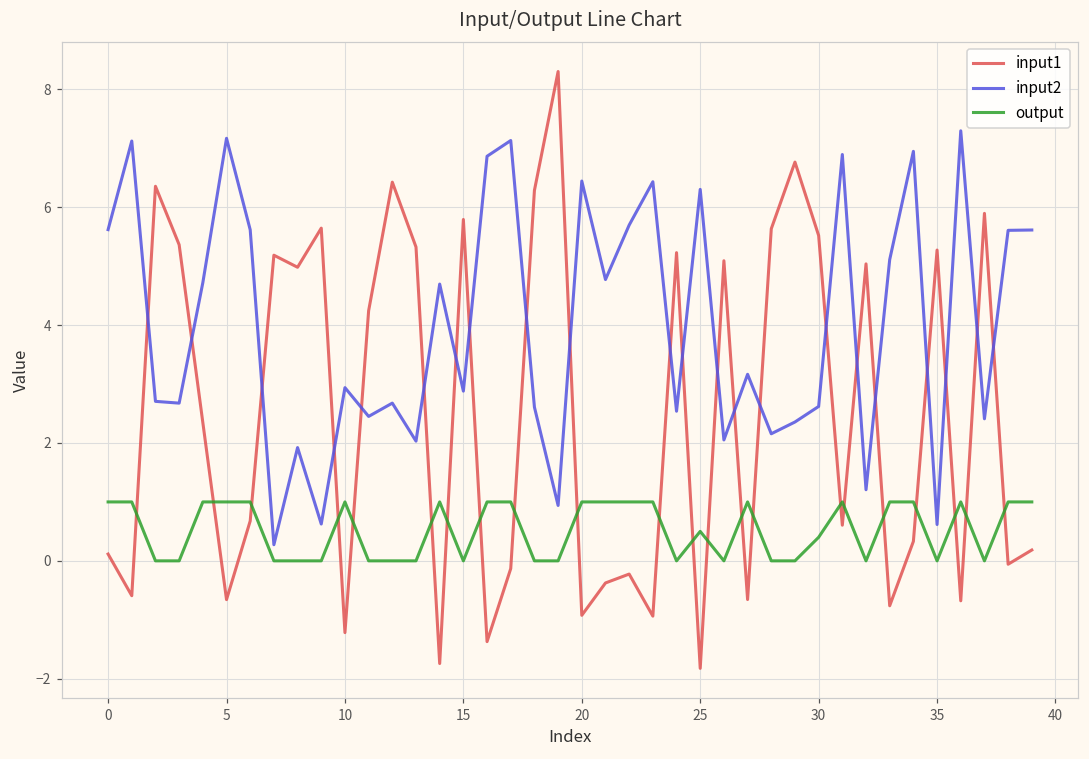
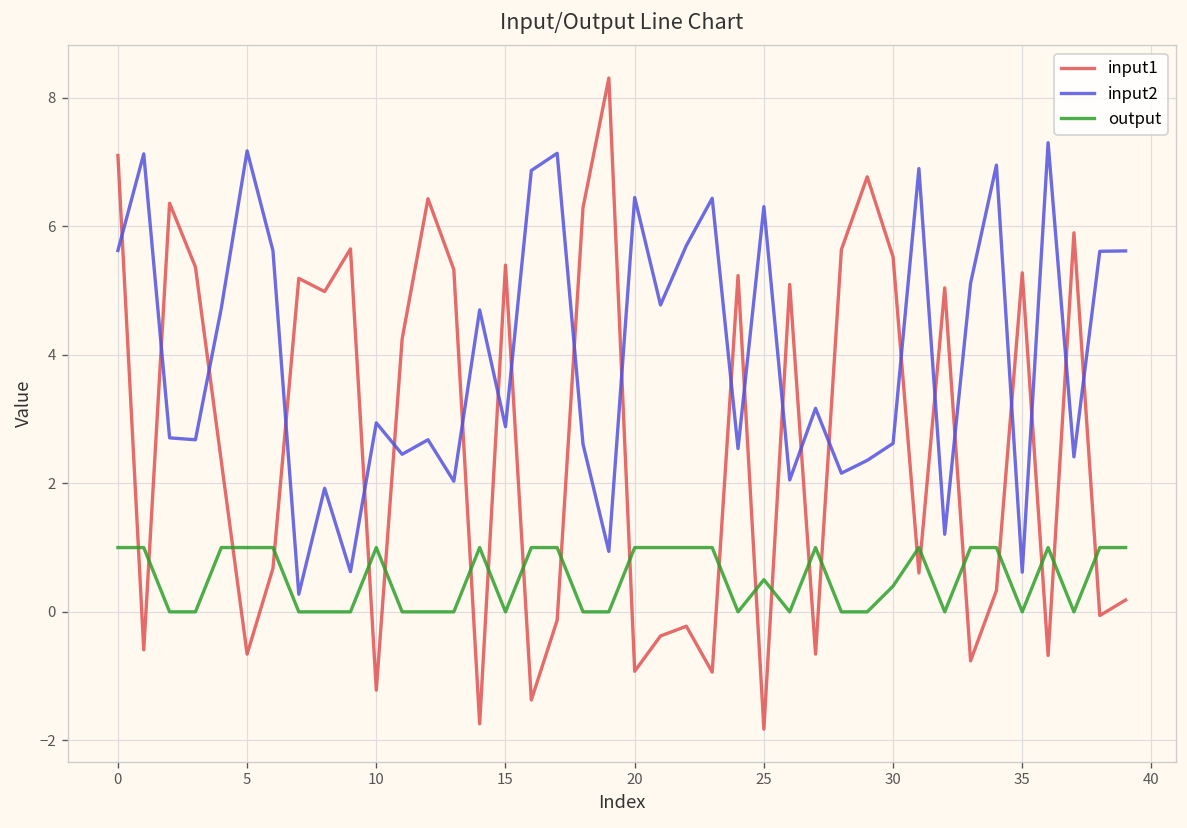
input1, 0: 0.1 -> 7.1
input1, 15: 5.8 -> 5.4
